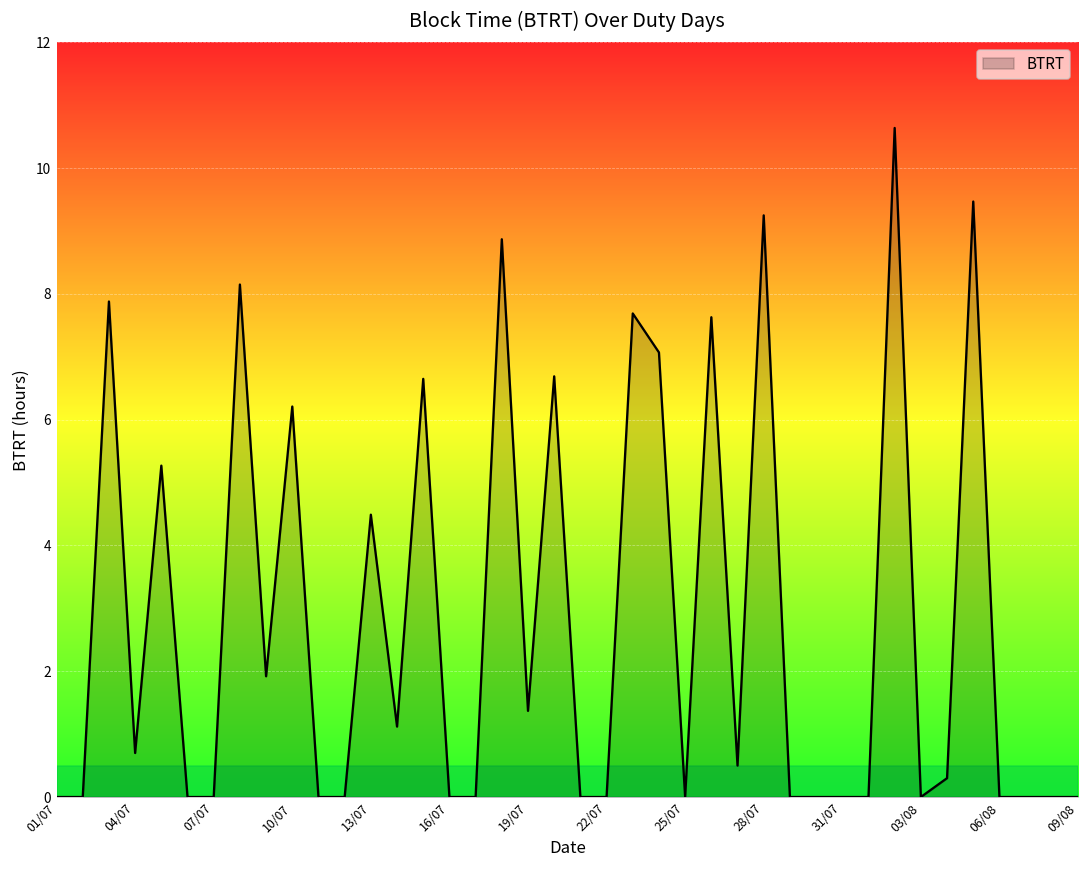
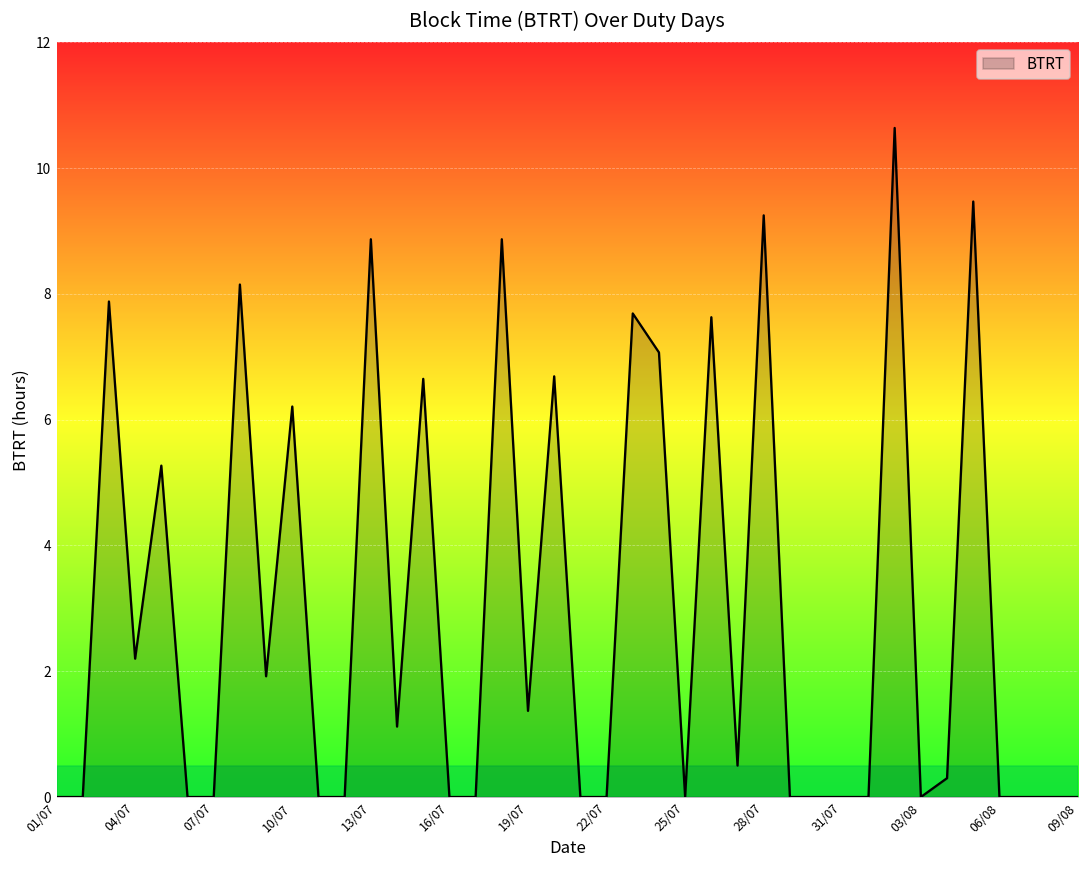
04/07: 0.7 -> 2.2
13/07: 4.5 -> 8.9
